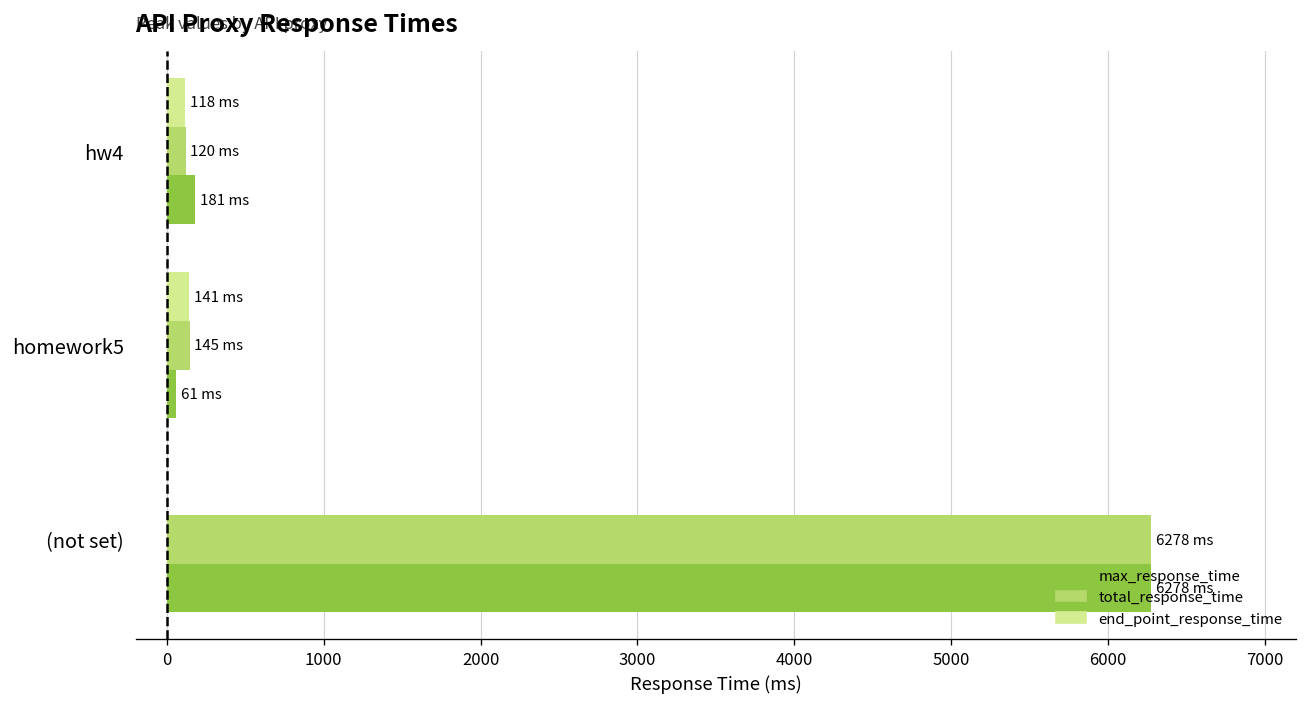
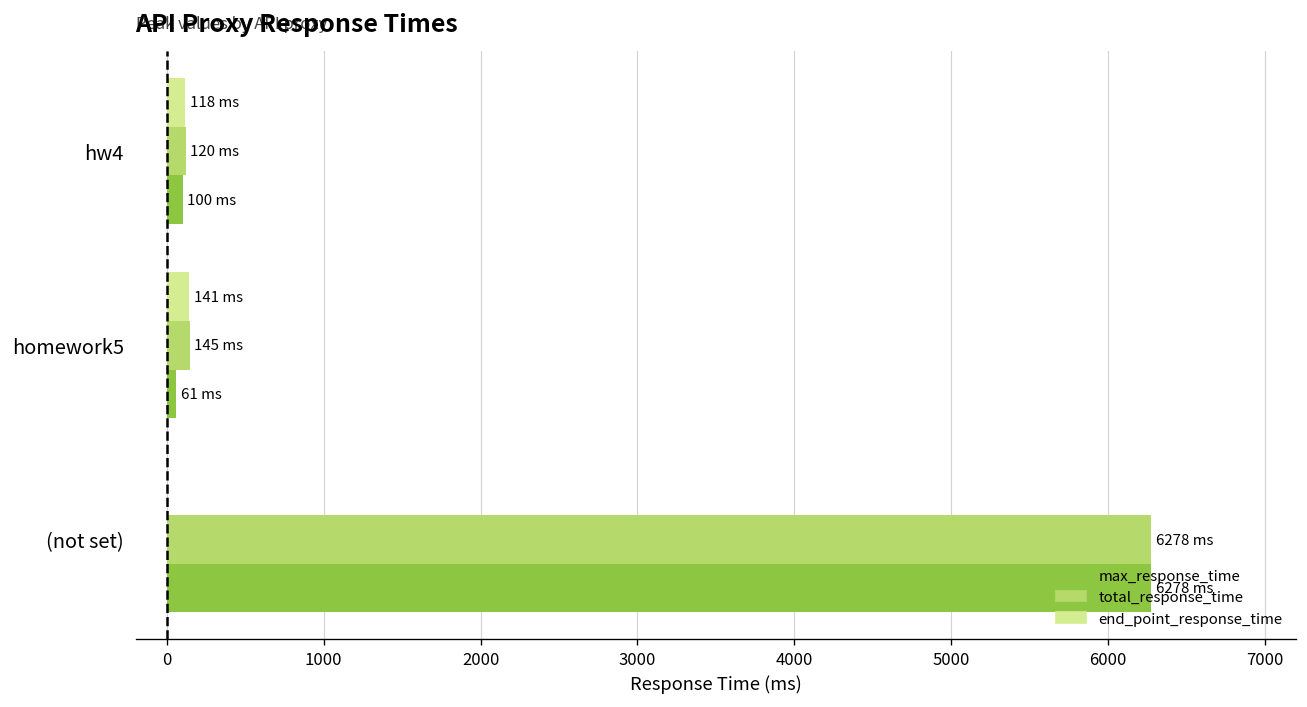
max_response_time, hw4: 181 -> 100
